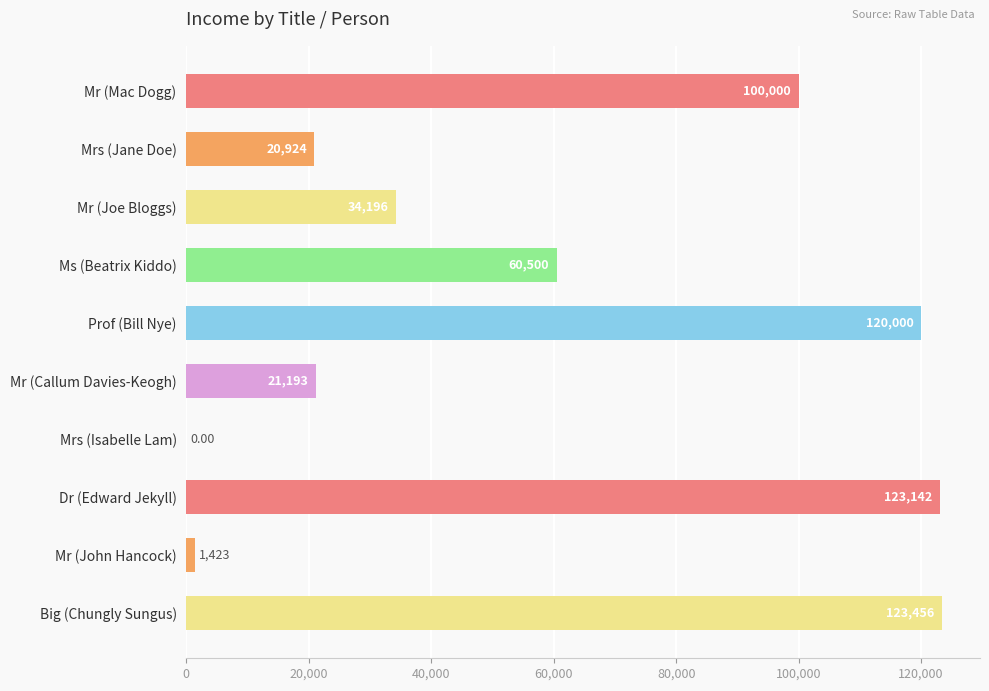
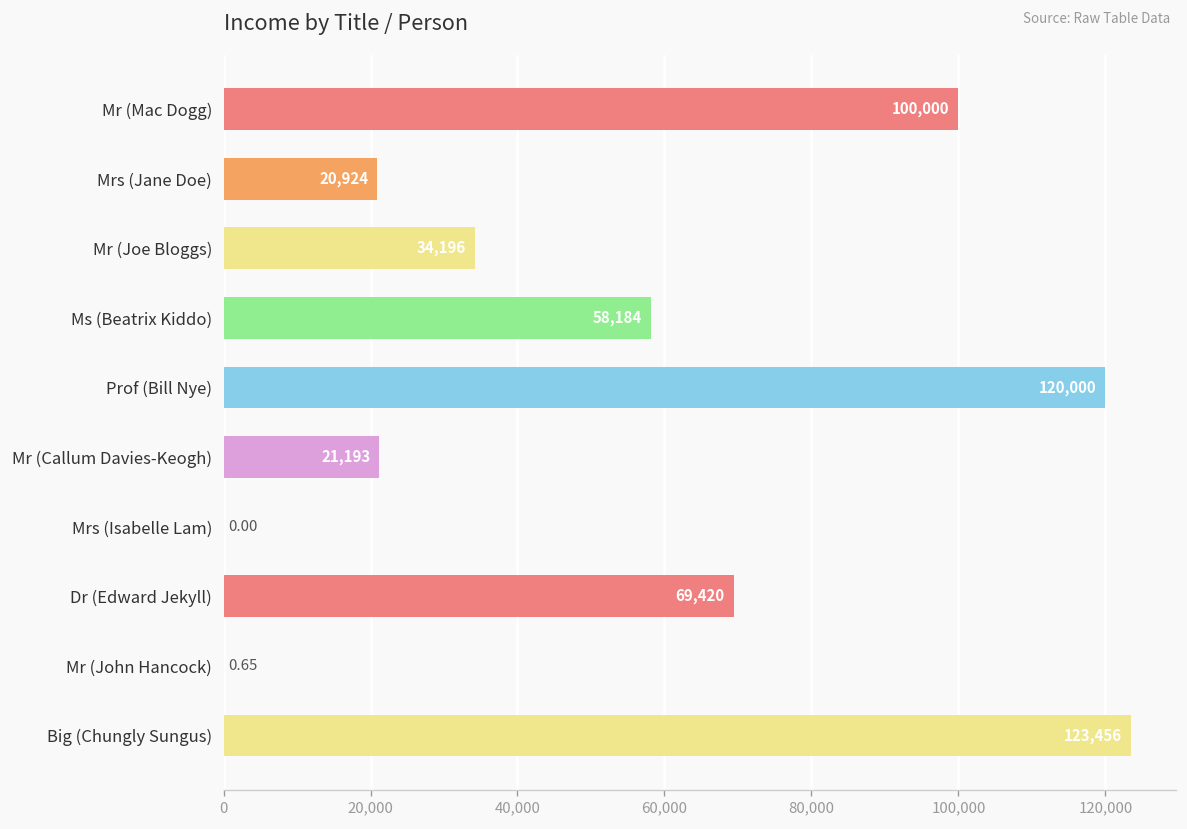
Ms (Beatrix Kiddo): 60,500 -> 58,184
Dr (Edward Jekyll): 123,142 -> 69,420
Mr (John Hancock): 1,423 -> 0.65
